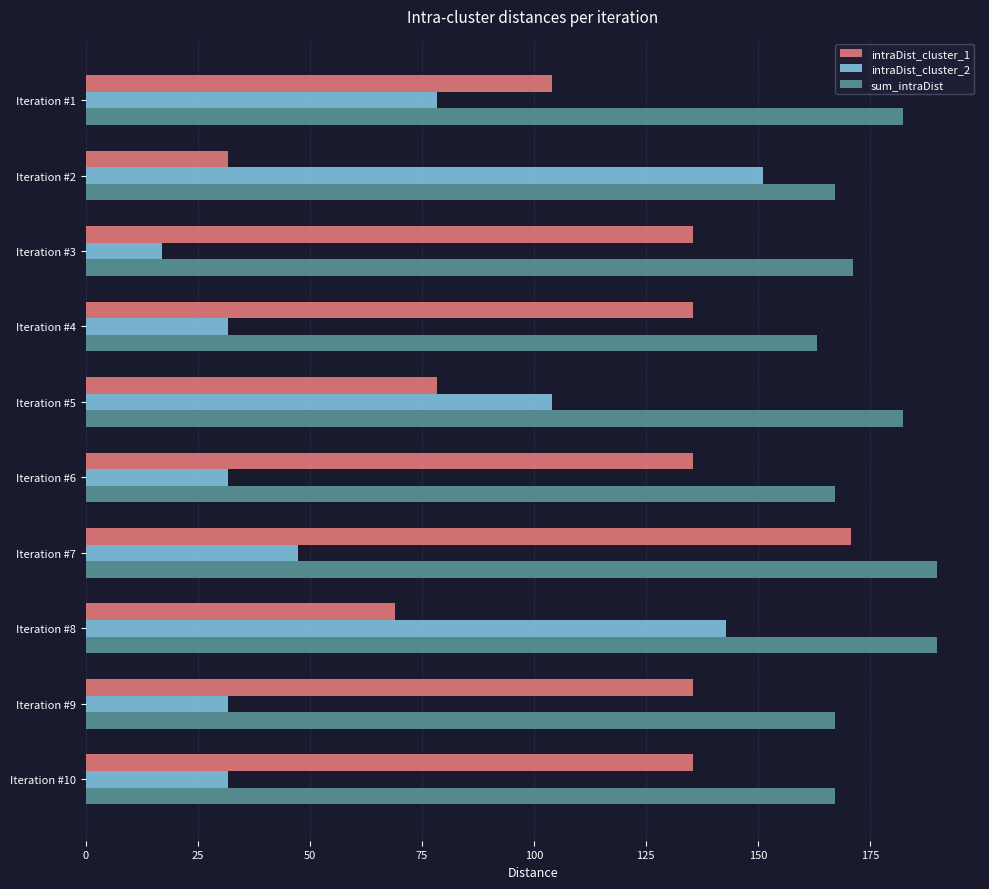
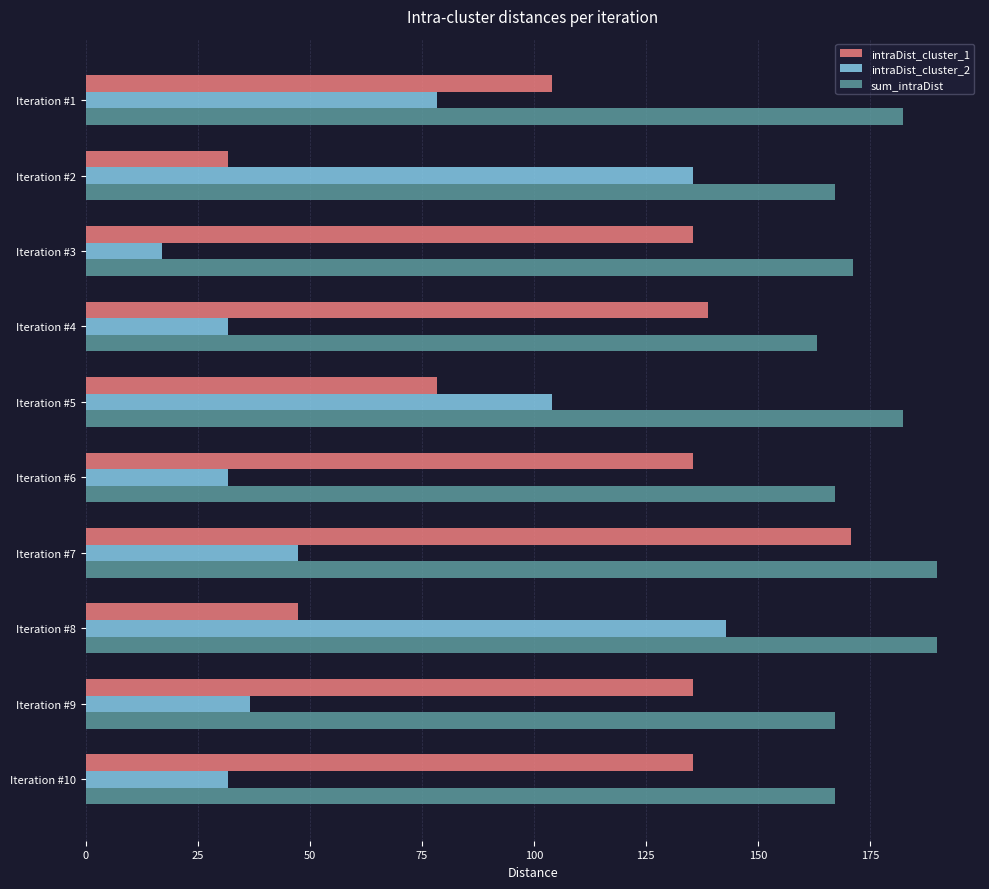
intraDist_cluster_2, Iteration #2: 151 -> 136
intraDist_cluster_1, Iteration #4: 136 -> 139
intraDist_cluster_1, Iteration #8: 69 -> 47
intraDist_cluster_2, Iteration #9: 32 -> 37
